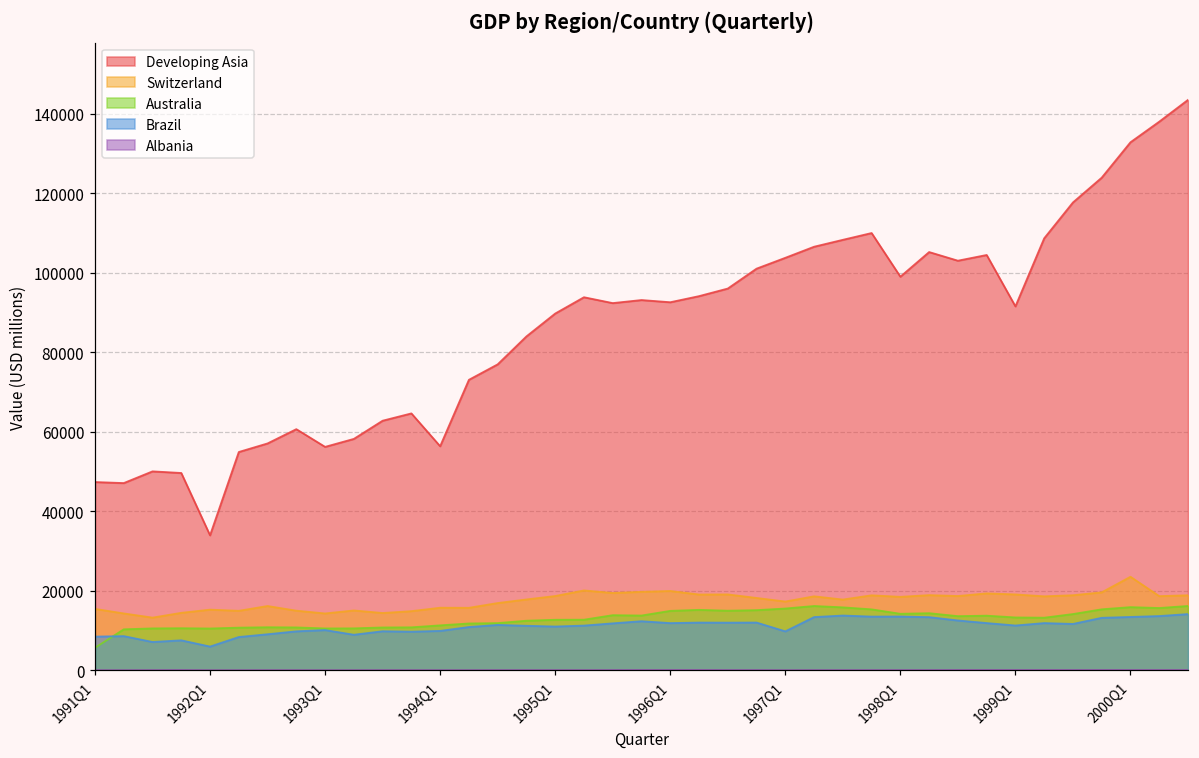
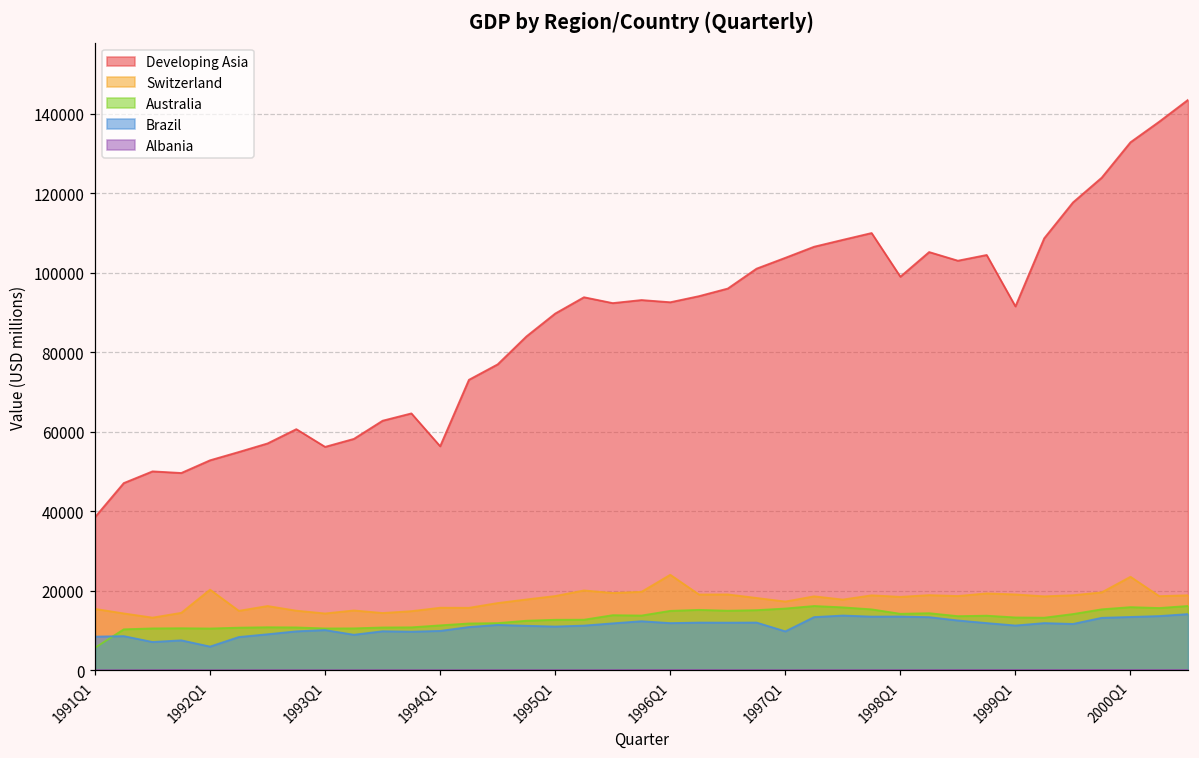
Developing Asia, 1991Q1: 47000 -> 39000
Developing Asia, 1992Q1: 34000 -> 53000
Switzerland, 1992Q1: 15000 -> 20000
Switzerland, 1996Q1: 20000 -> 24000
